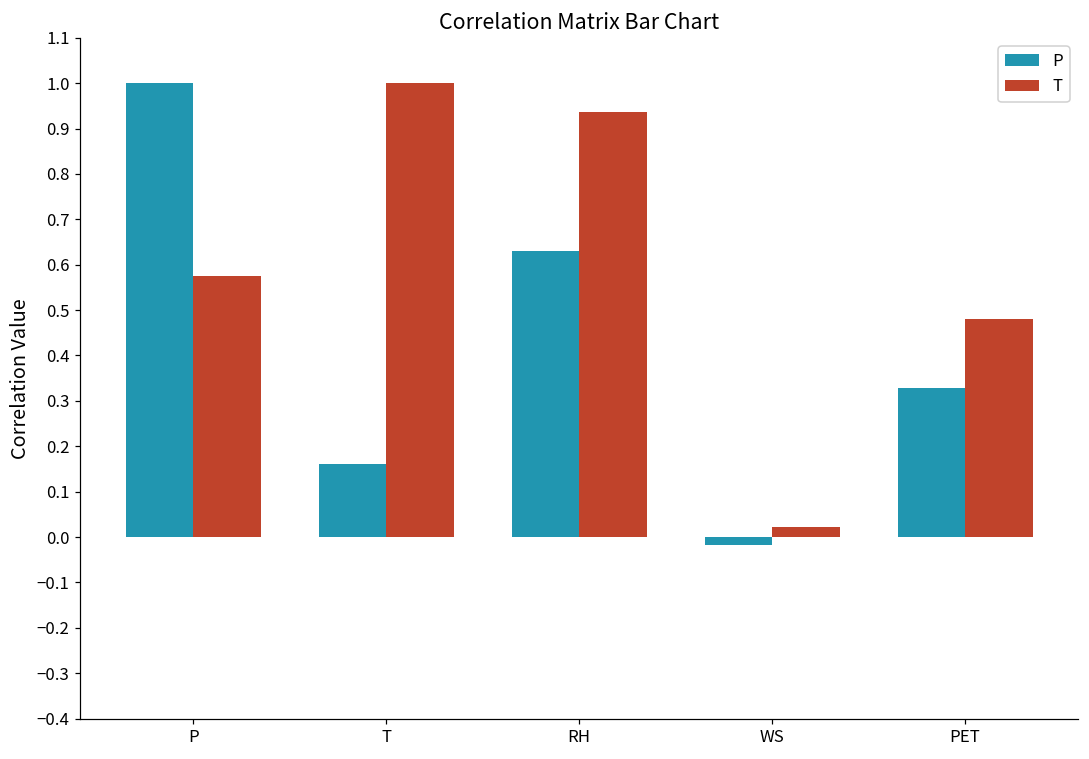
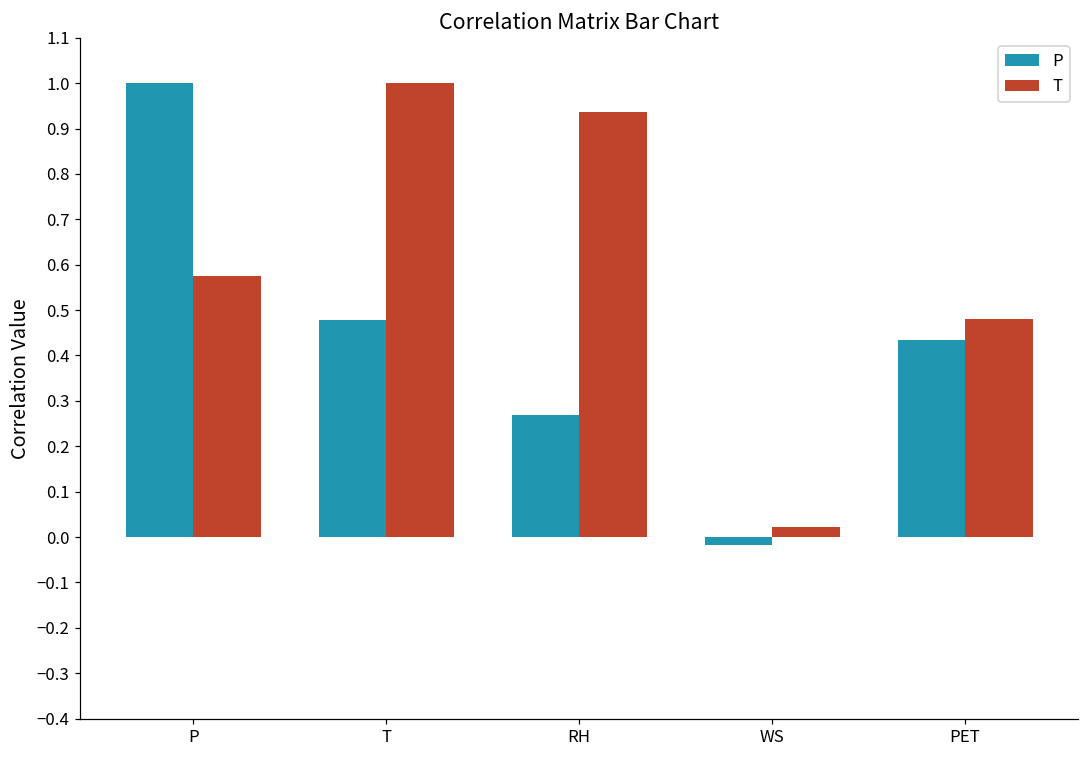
P, T: 0.16 -> 0.48
P, RH: 0.63 -> 0.27
P, PET: 0.33 -> 0.43
